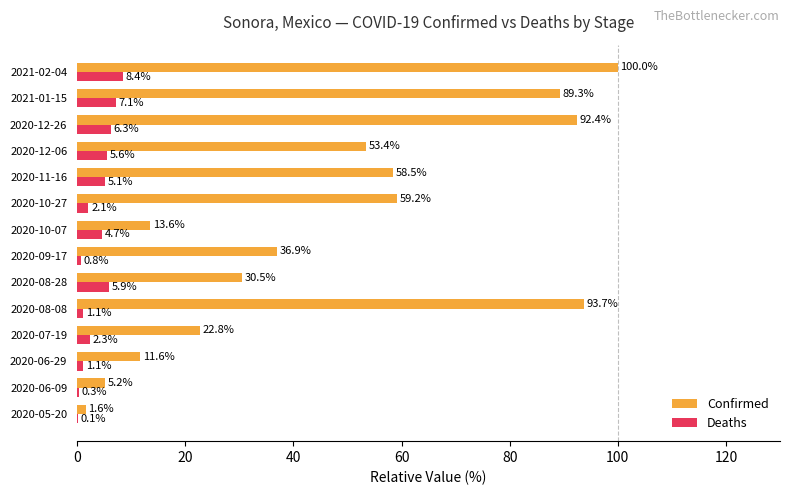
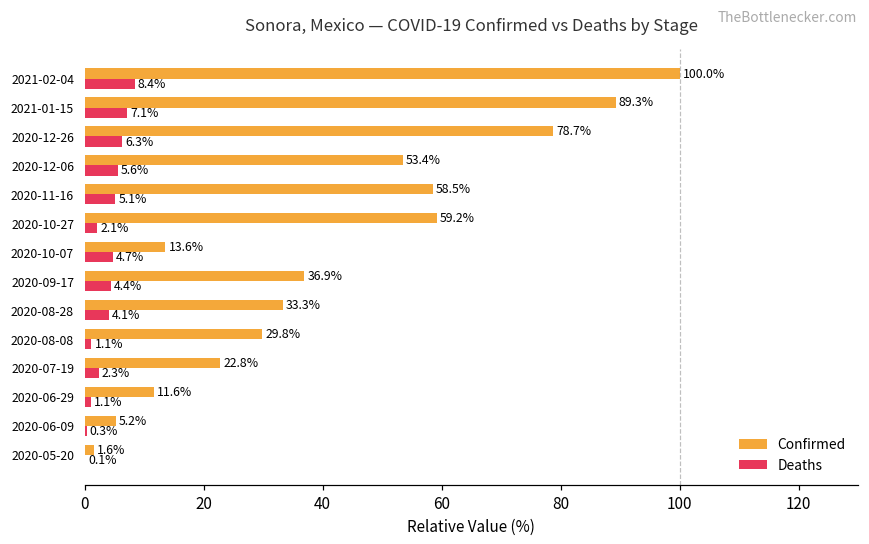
Confirmed, 2020-12-26: 92.4% -> 78.7%
Deaths, 2020-09-17: 0.8% -> 4.4%
Confirmed, 2020-08-28: 30.5% -> 33.3%
Deaths, 2020-08-28: 5.9% -> 4.1%
Confirmed, 2020-08-08: 93.7% -> 29.8%
